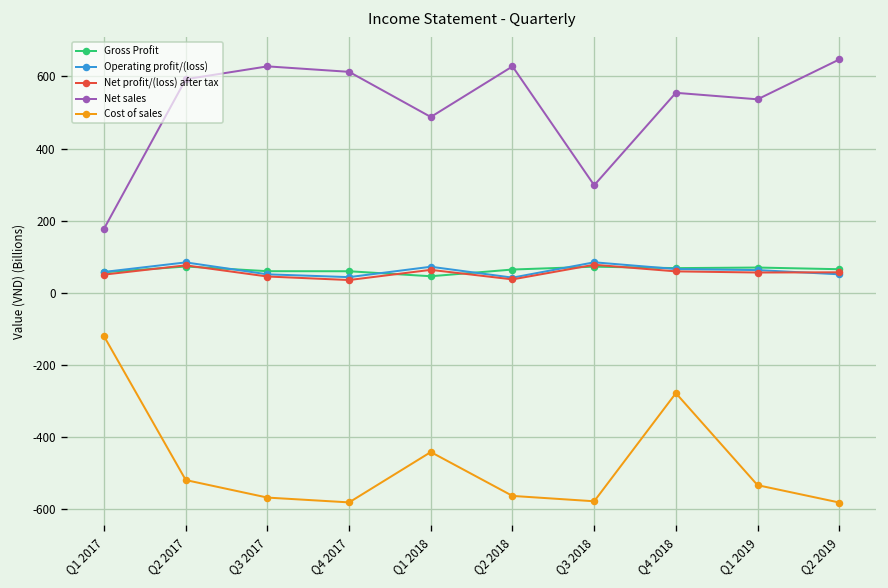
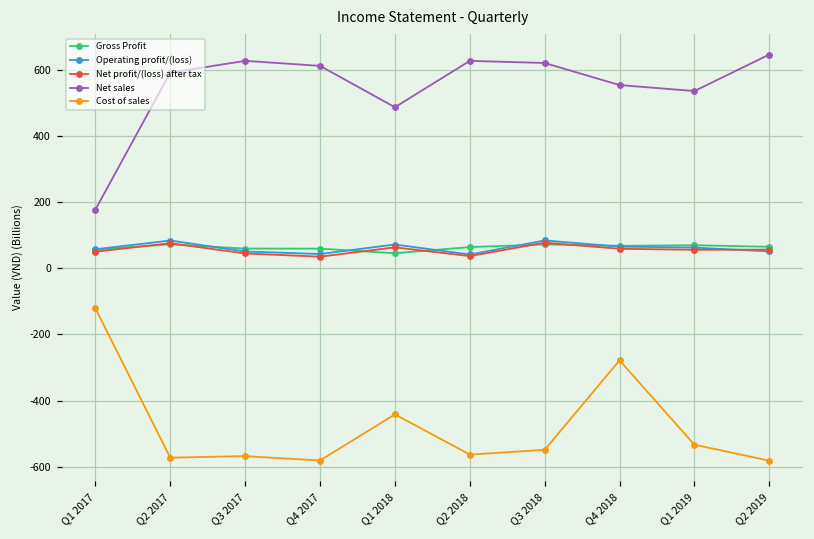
Cost of sales, Q2 2017: -520 -> -570
Net sales, Q3 2018: 300 -> 620
Cost of sales, Q3 2018: -580 -> -550
